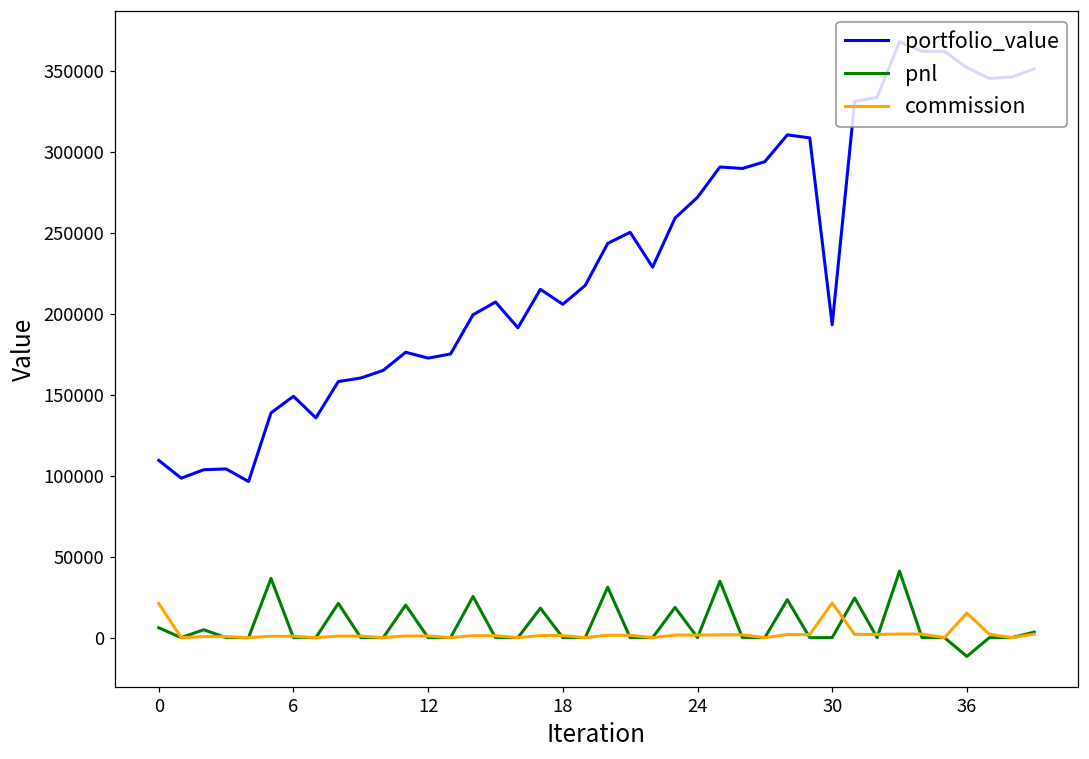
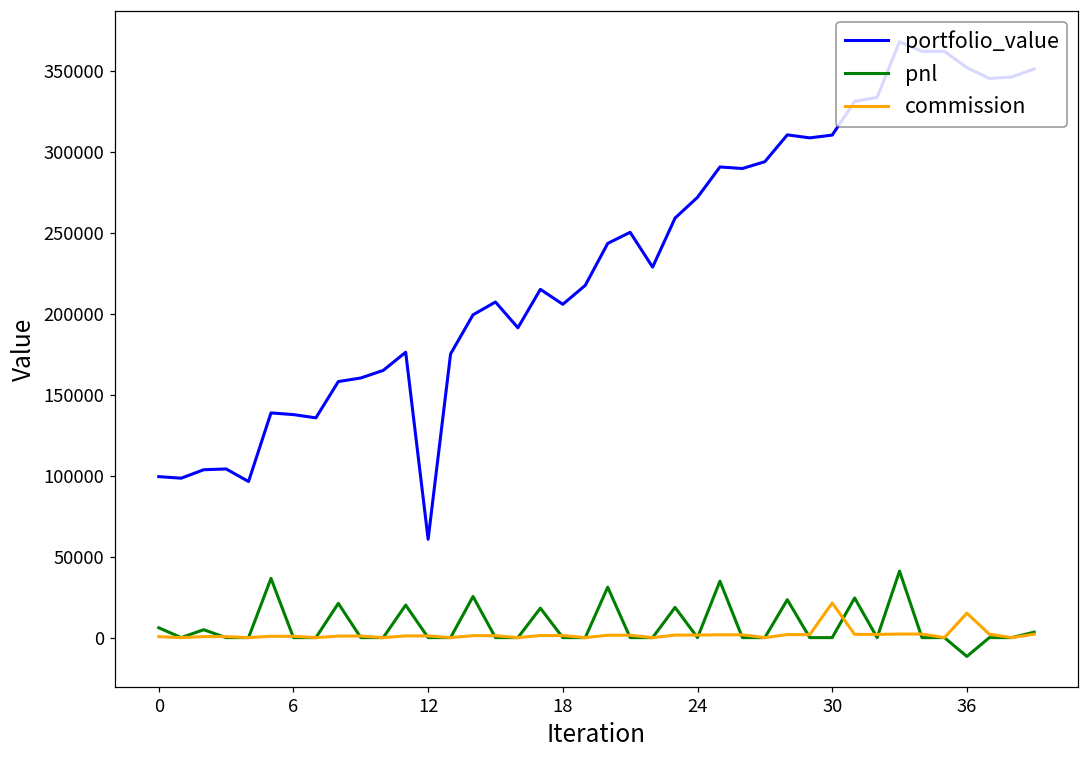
portfolio_value, 0: 109000 -> 99000
commission, 0: 21000 -> 1000
portfolio_value, 6: 149000 -> 138000
portfolio_value, 12: 173000 -> 61000
portfolio_value, 30: 193000 -> 310000
